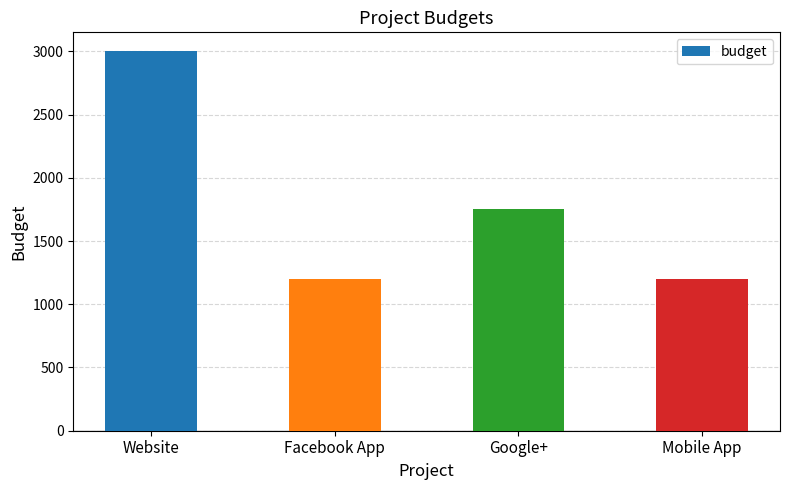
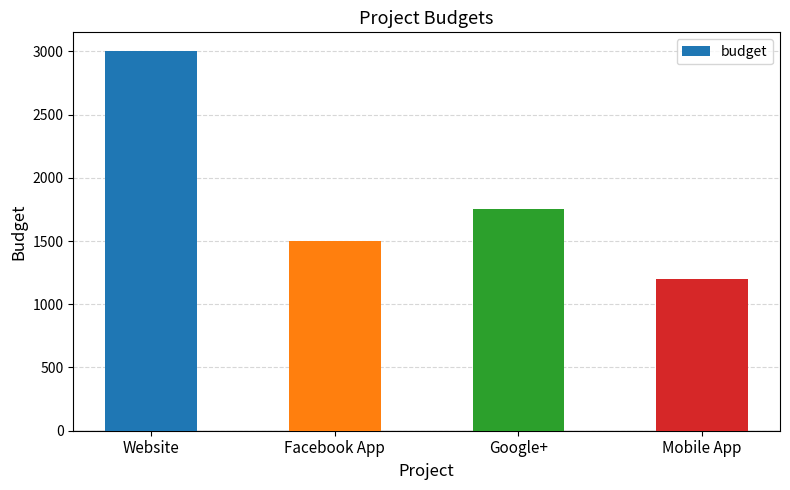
Facebook App: 1200 -> 1500
